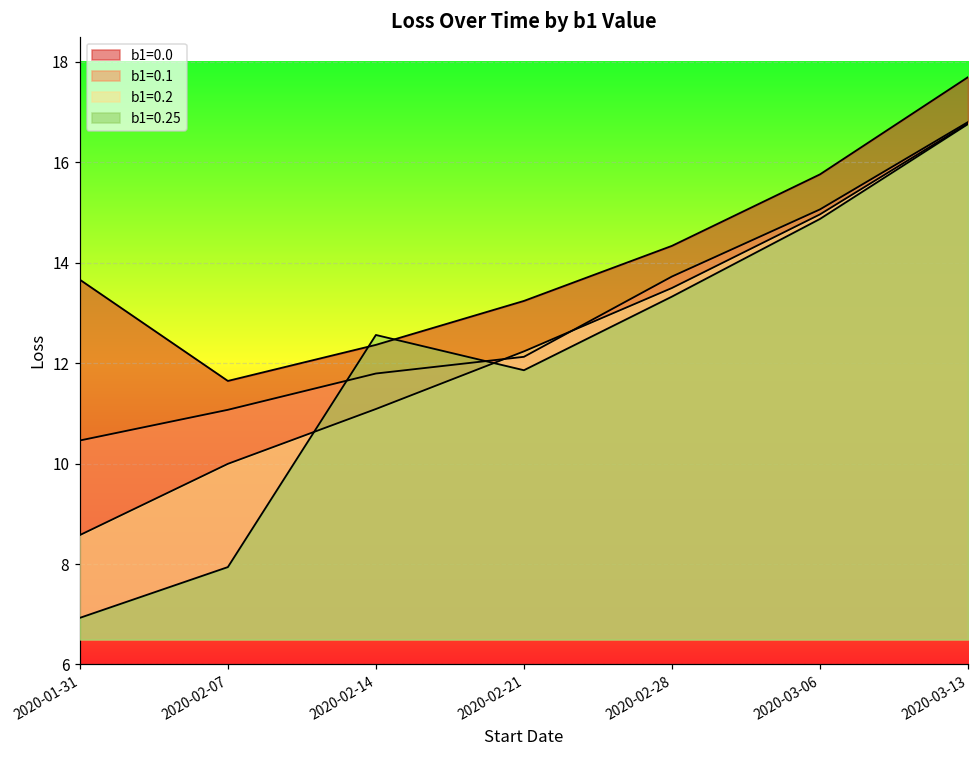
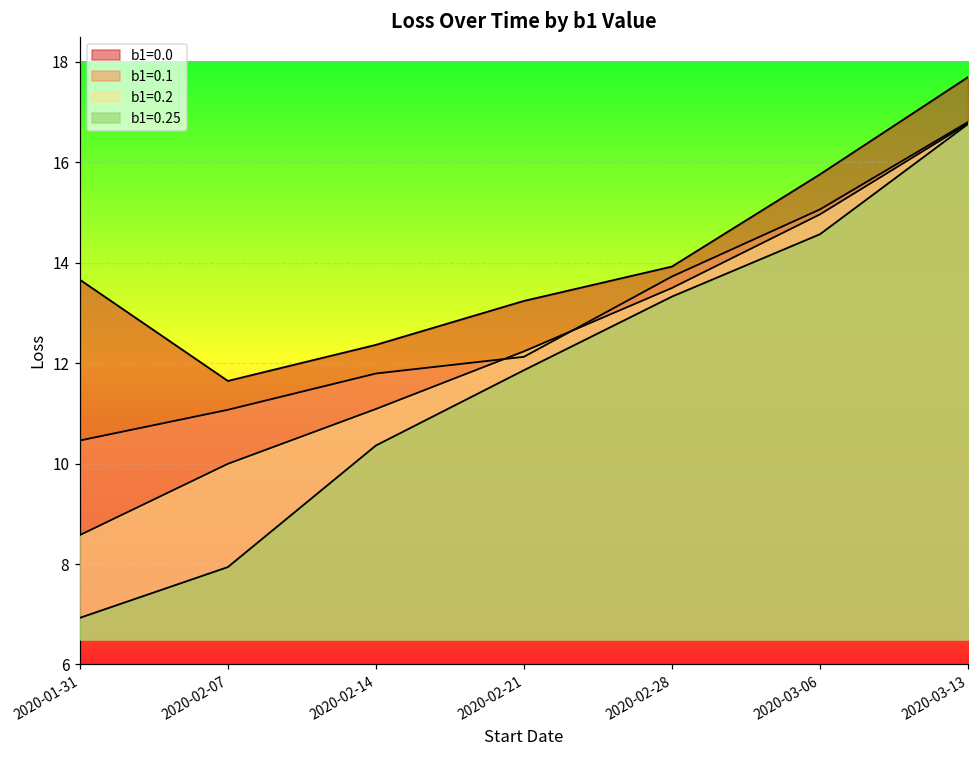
b1=0.25, 2020-02-14: 12.6 -> 10.4
b1=0.0, 2020-02-28: 14.3 -> 13.9
b1=0.25, 2020-03-06: 14.9 -> 14.6
